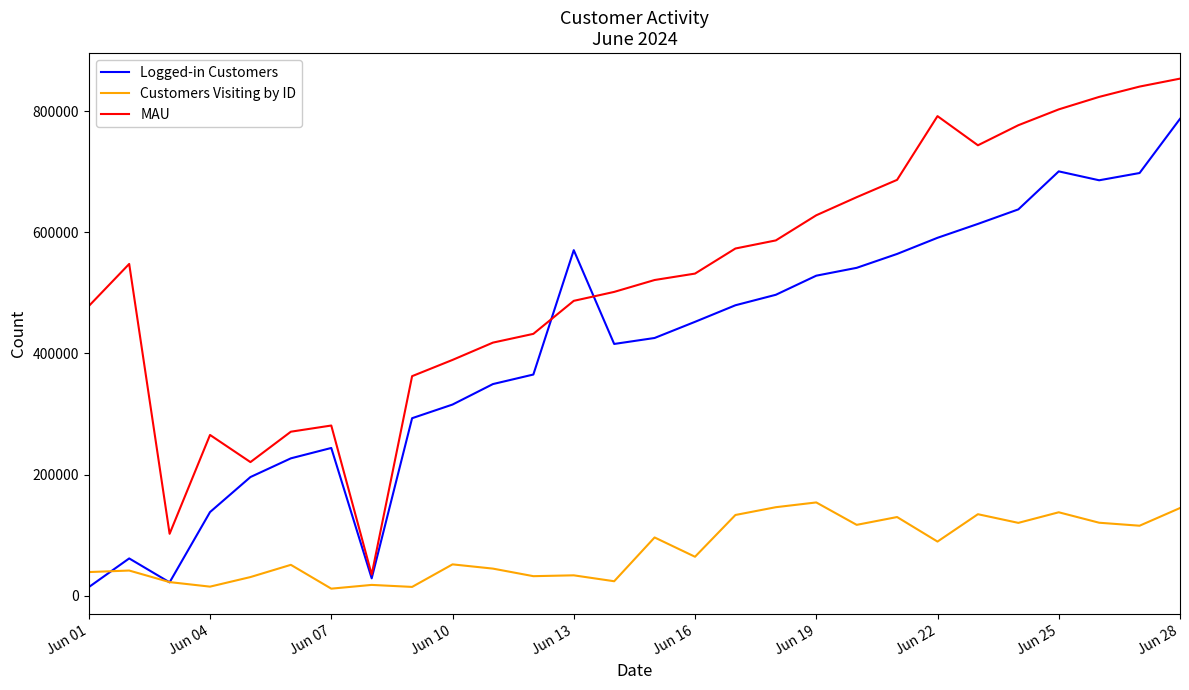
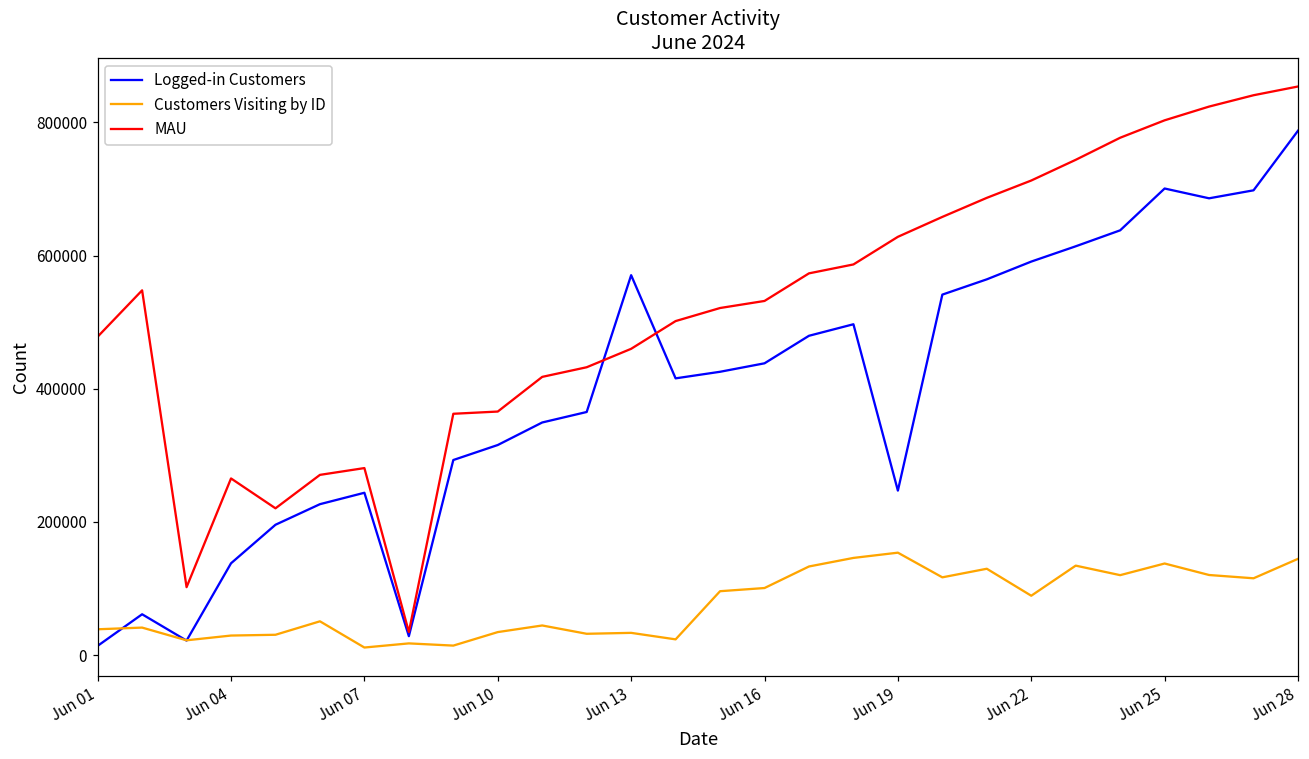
Customers Visiting by ID, Jun 04: 10000 -> 30000
Customers Visiting by ID, Jun 10: 50000 -> 30000
MAU, Jun 10: 390000 -> 370000
MAU, Jun 13: 490000 -> 460000
Logged-in Customers, Jun 16: 450000 -> 440000
Customers Visiting by ID, Jun 16: 60000 -> 100000
Logged-in Customers, Jun 19: 530000 -> 250000
MAU, Jun 22: 790000 -> 710000
